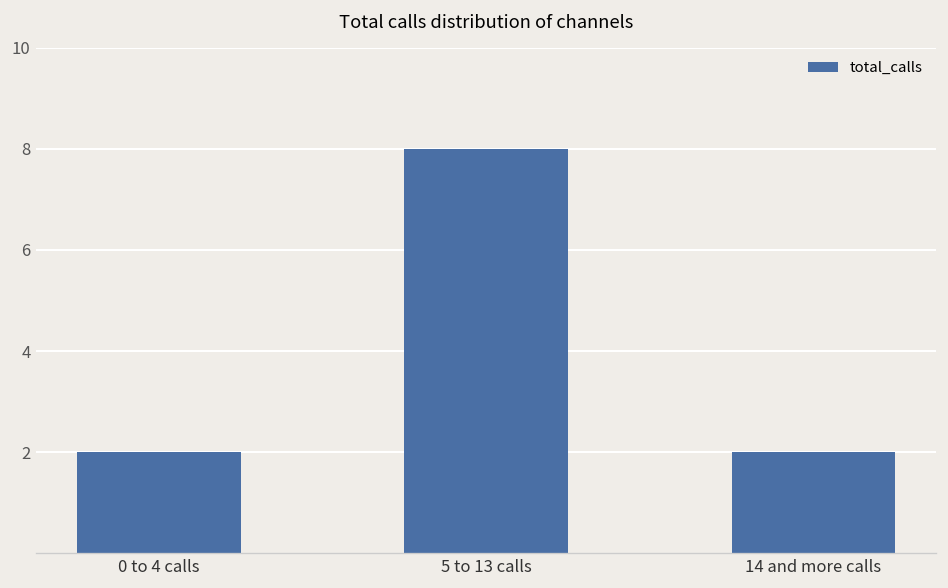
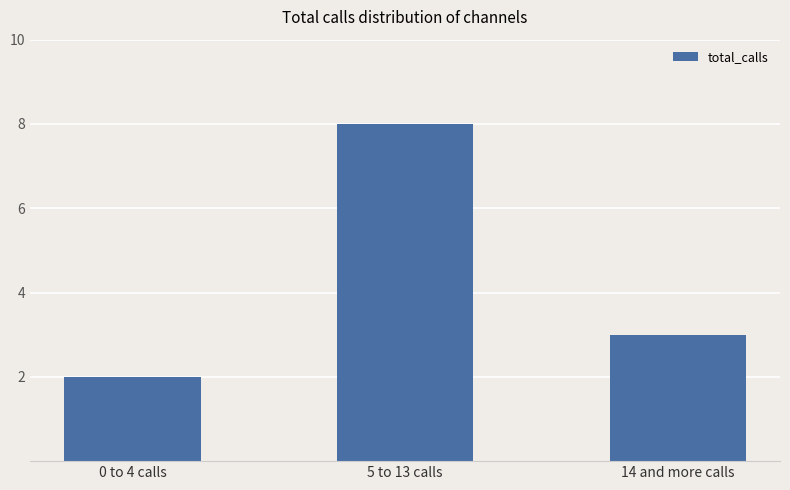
14 and more calls: 2 -> 3
